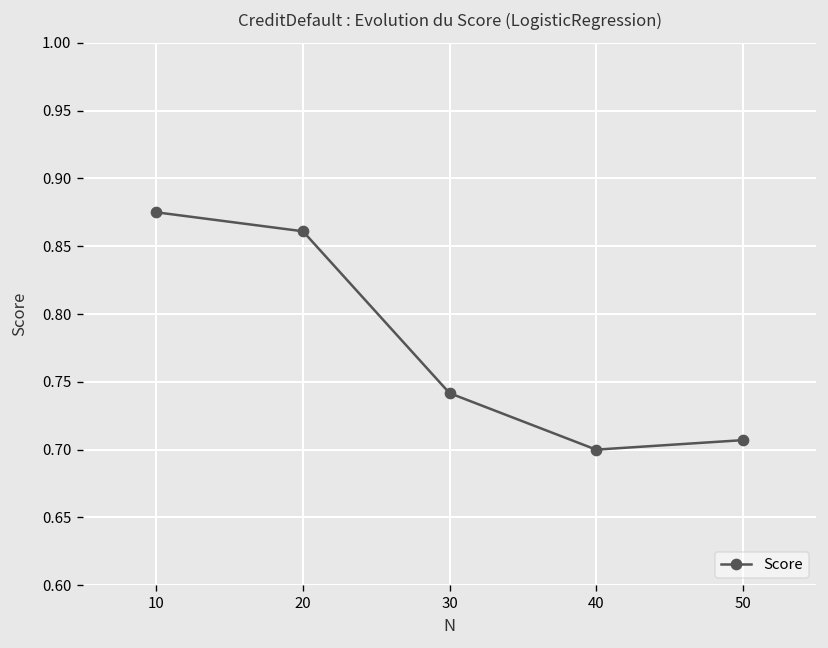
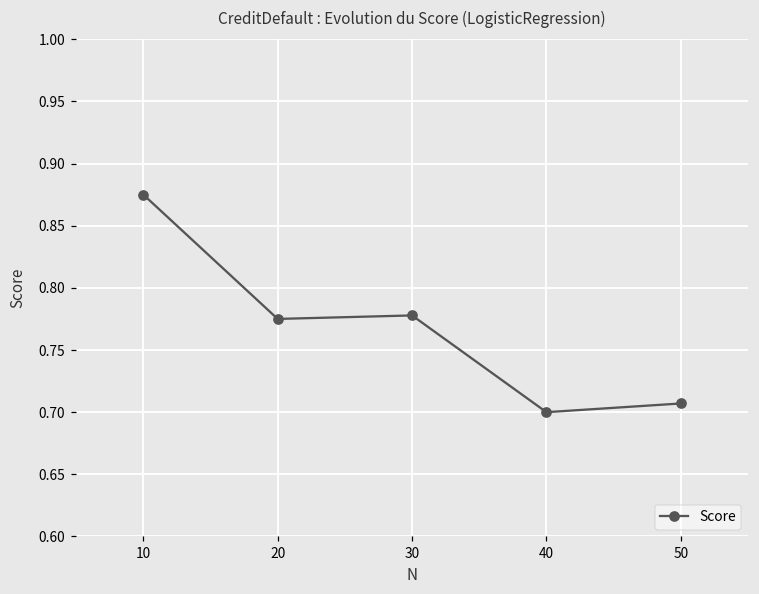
20: 0.861 -> 0.775
30: 0.742 -> 0.778
